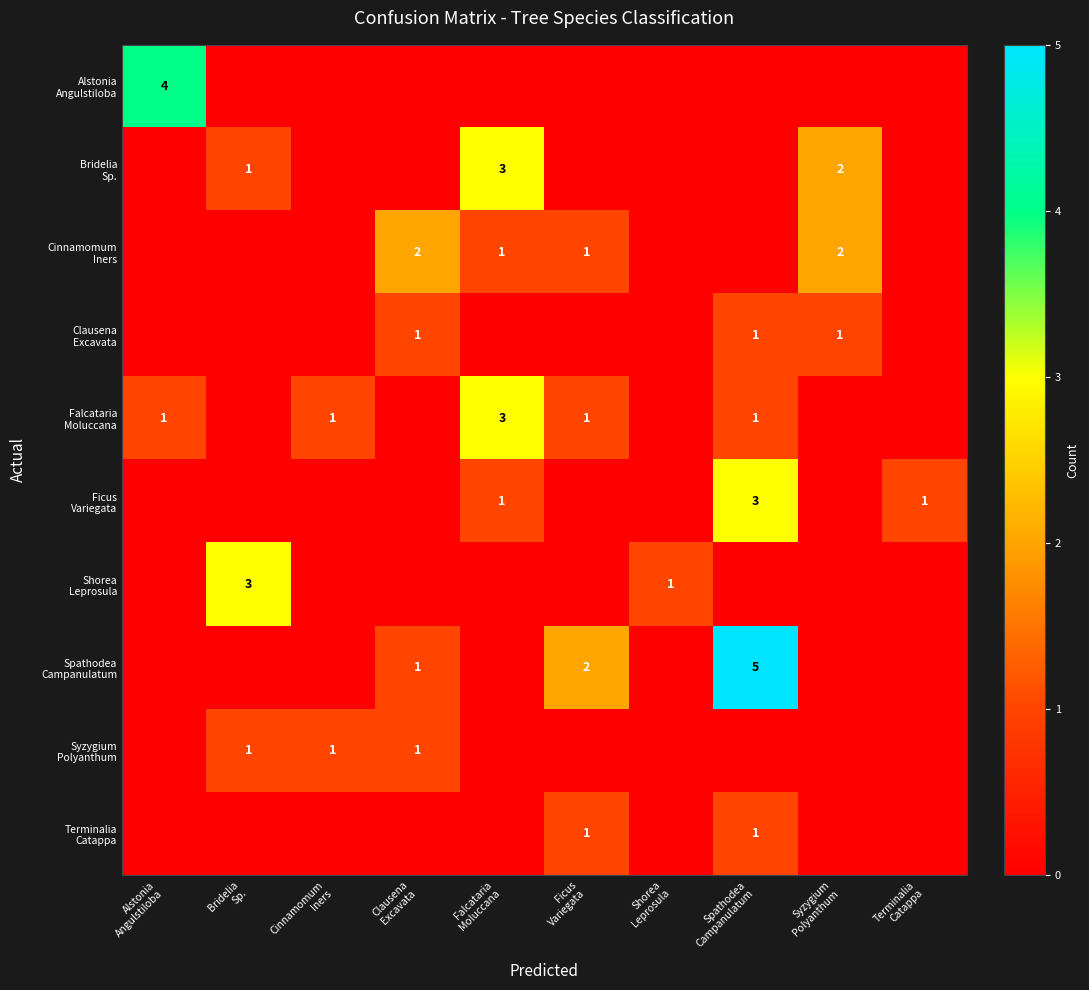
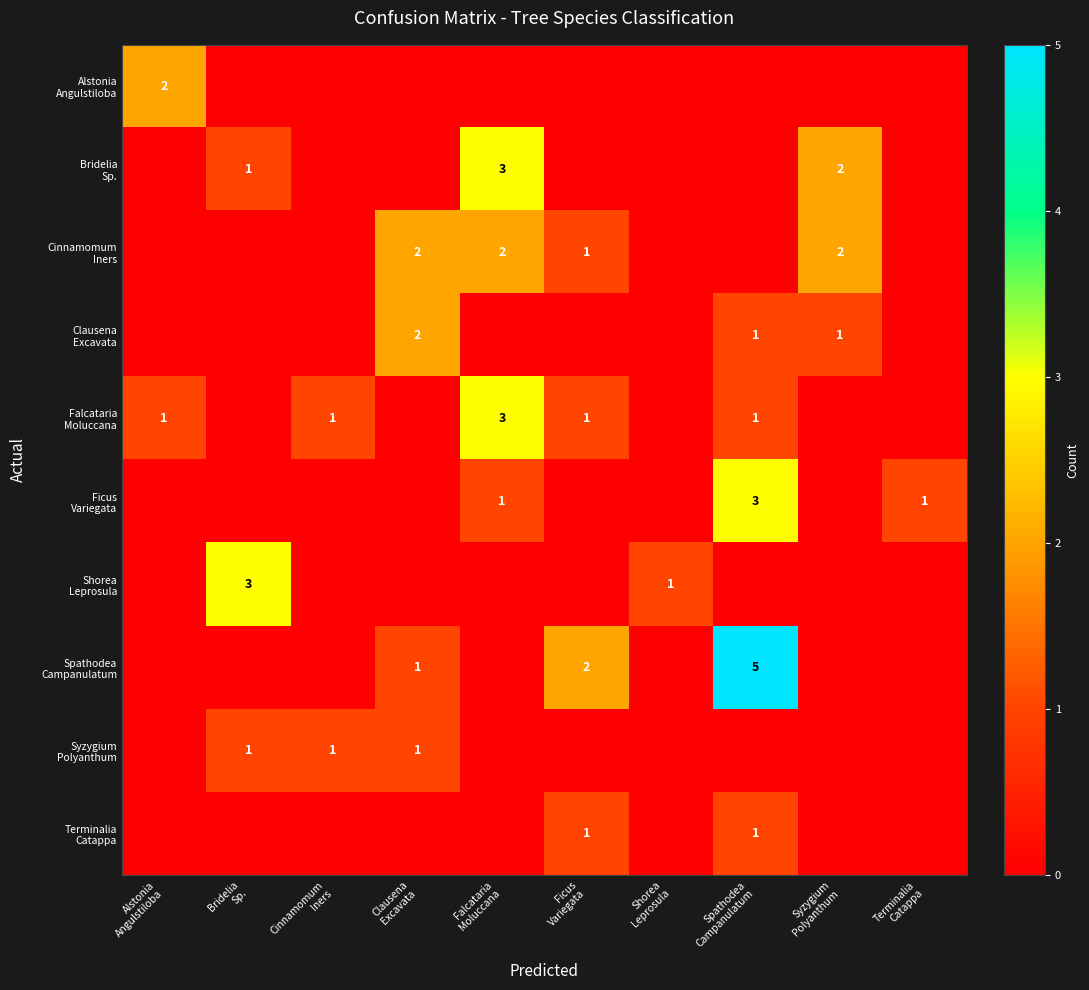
Alstonia Angulstiloba, Alstonia Angulstiloba: 4 -> 2
Cinnamomum Iners, Falcataria Moluccana: 1 -> 2
Clausena Excavata, Clausena Excavata: 1 -> 2
